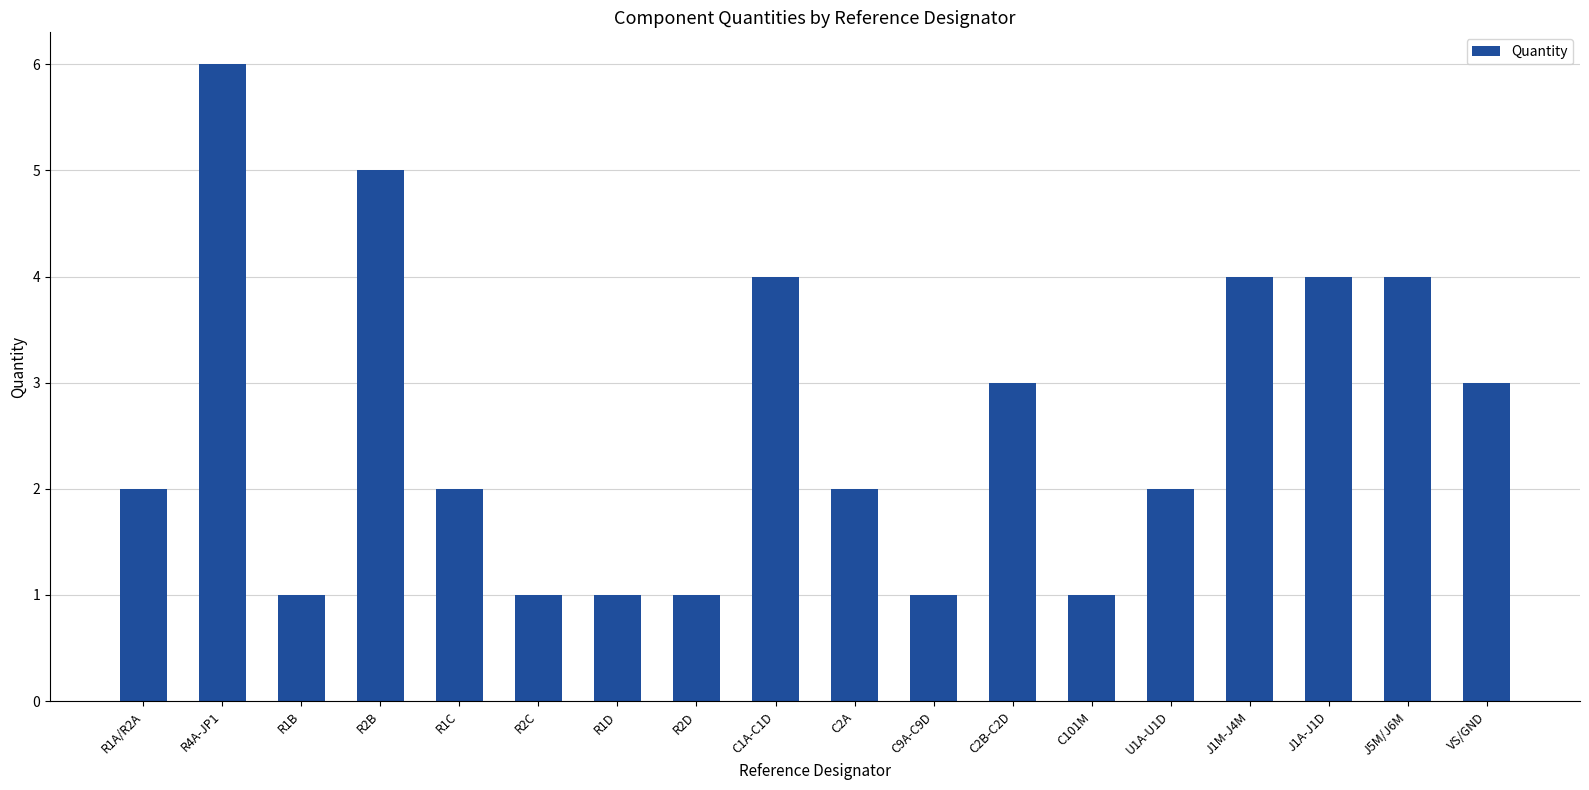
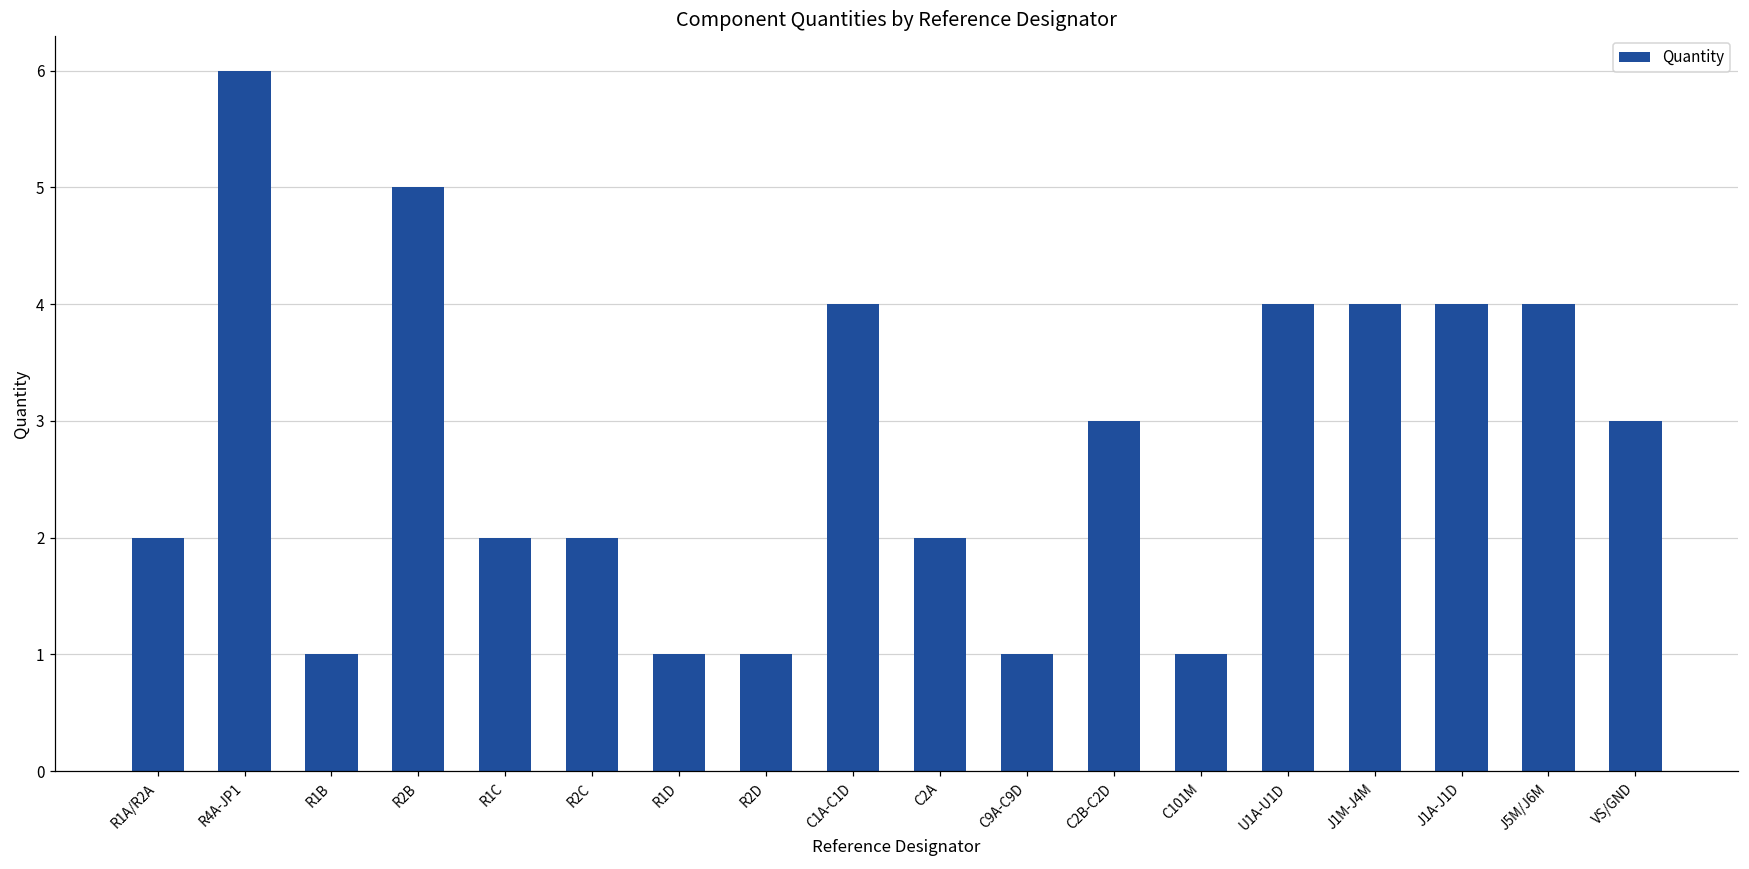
R2C: 1 -> 2
U1A-U1D: 2 -> 4
